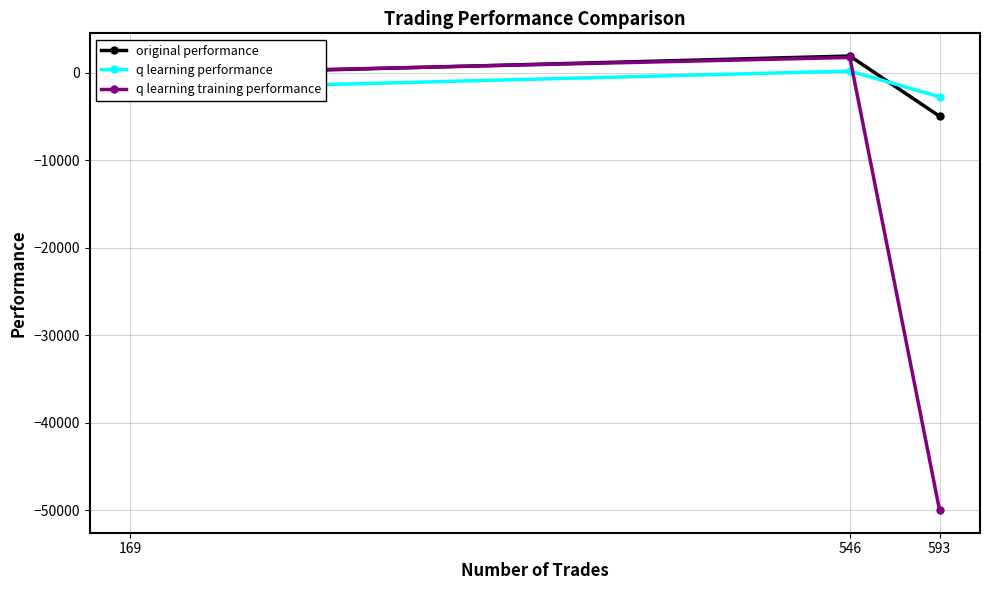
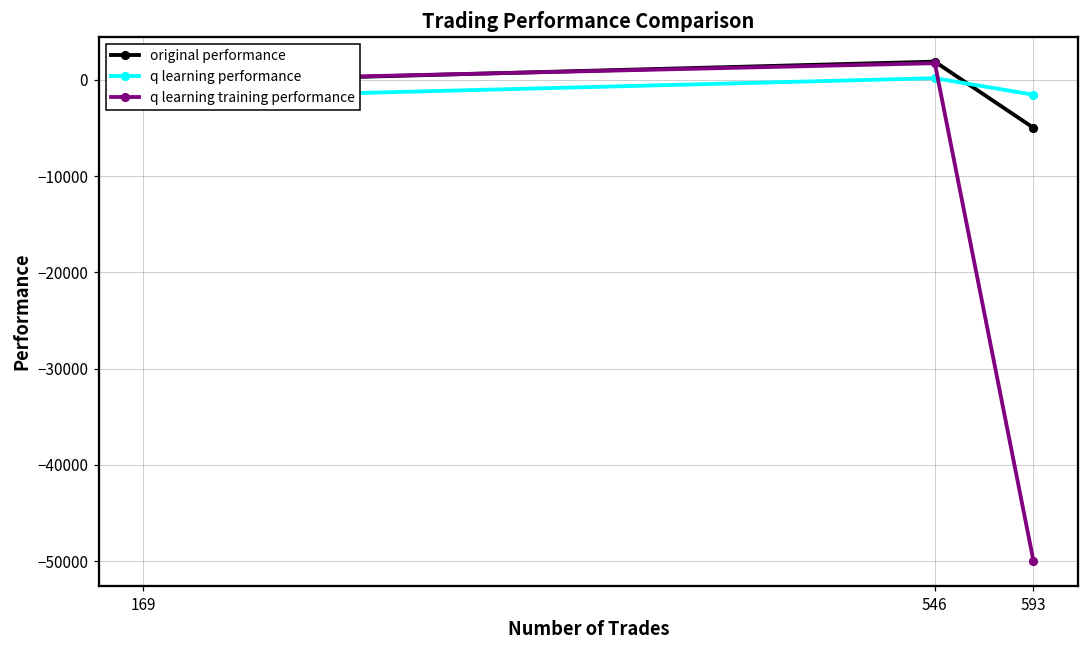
q learning performance, 593: -3000 -> -2000
